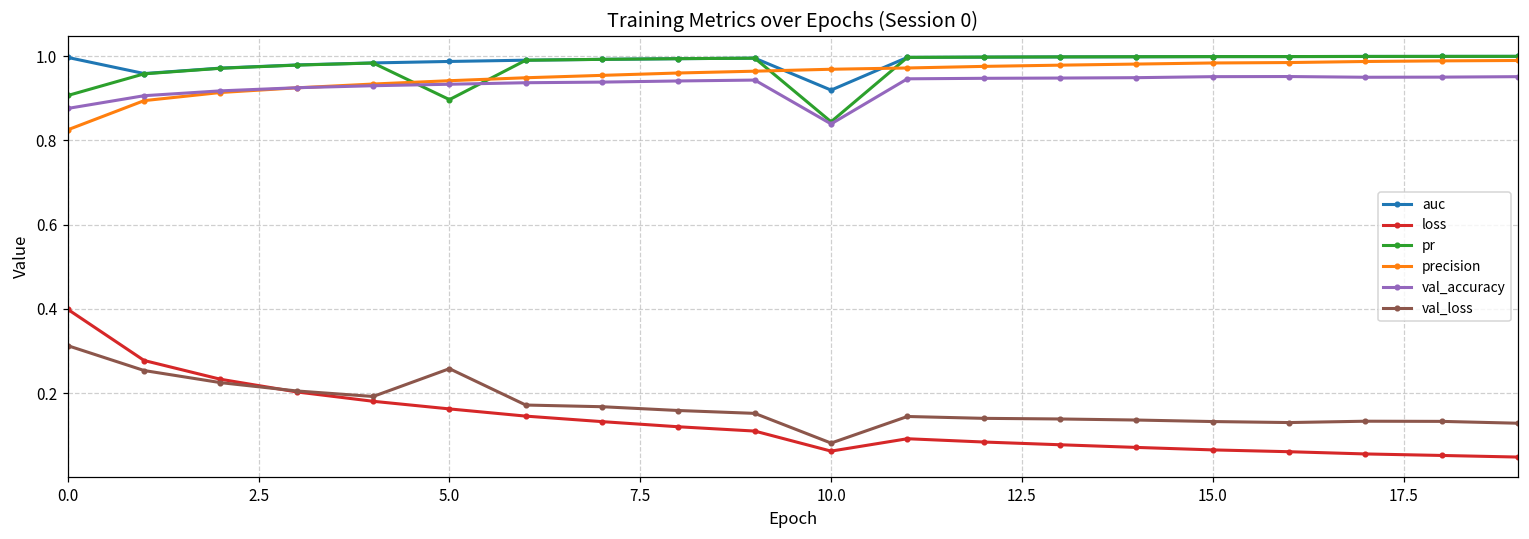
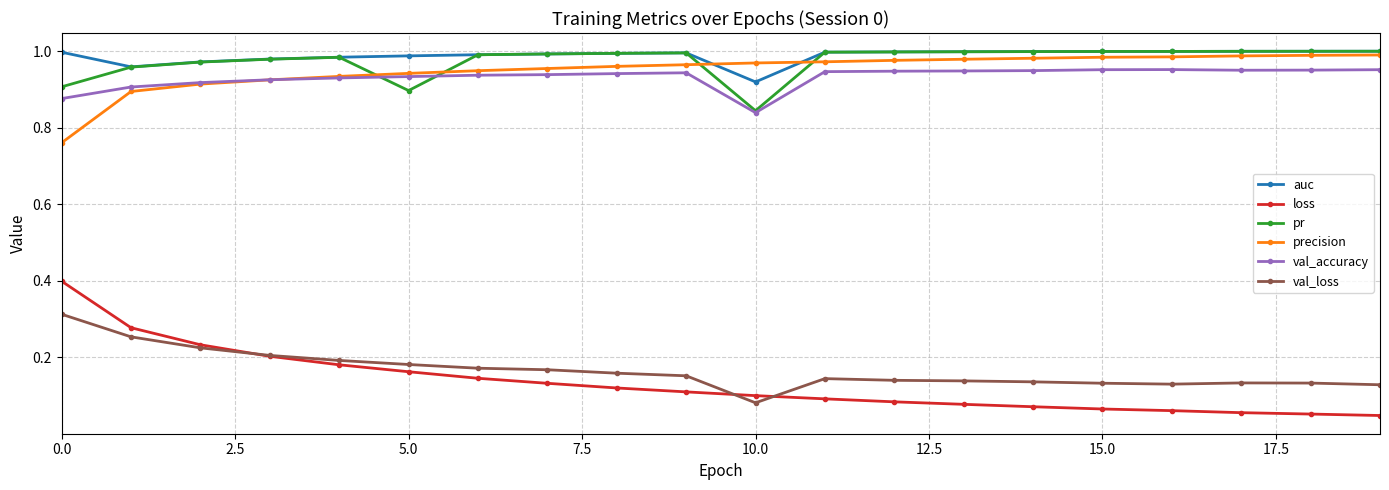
precision, 0.0: 0.83 -> 0.76
val_loss, 5.0: 0.26 -> 0.18
loss, 10.0: 0.06 -> 0.10
